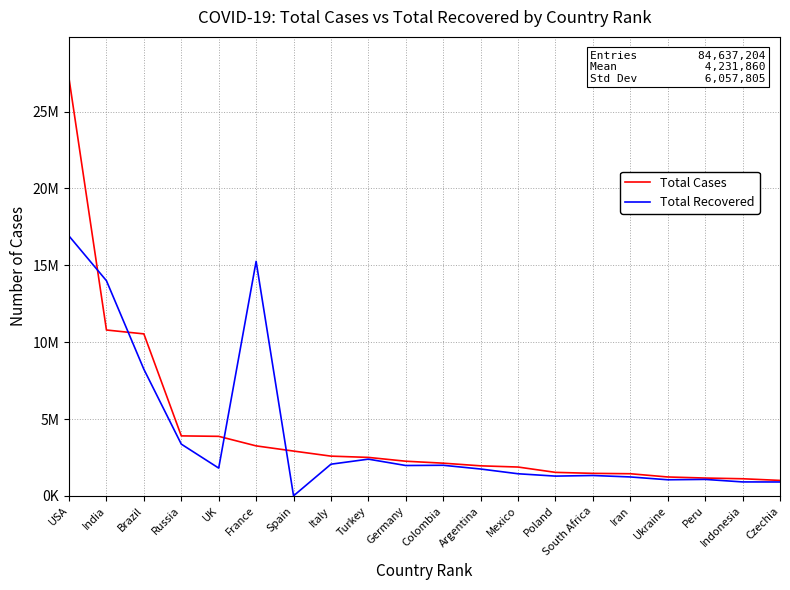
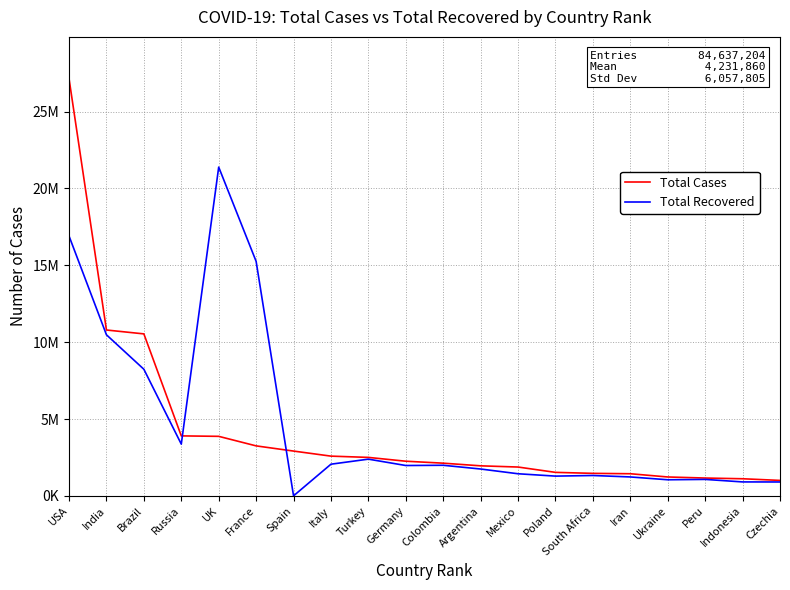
Total Recovered, India: 14000000 -> 10500000
Total Recovered, UK: 1800000 -> 21400000
